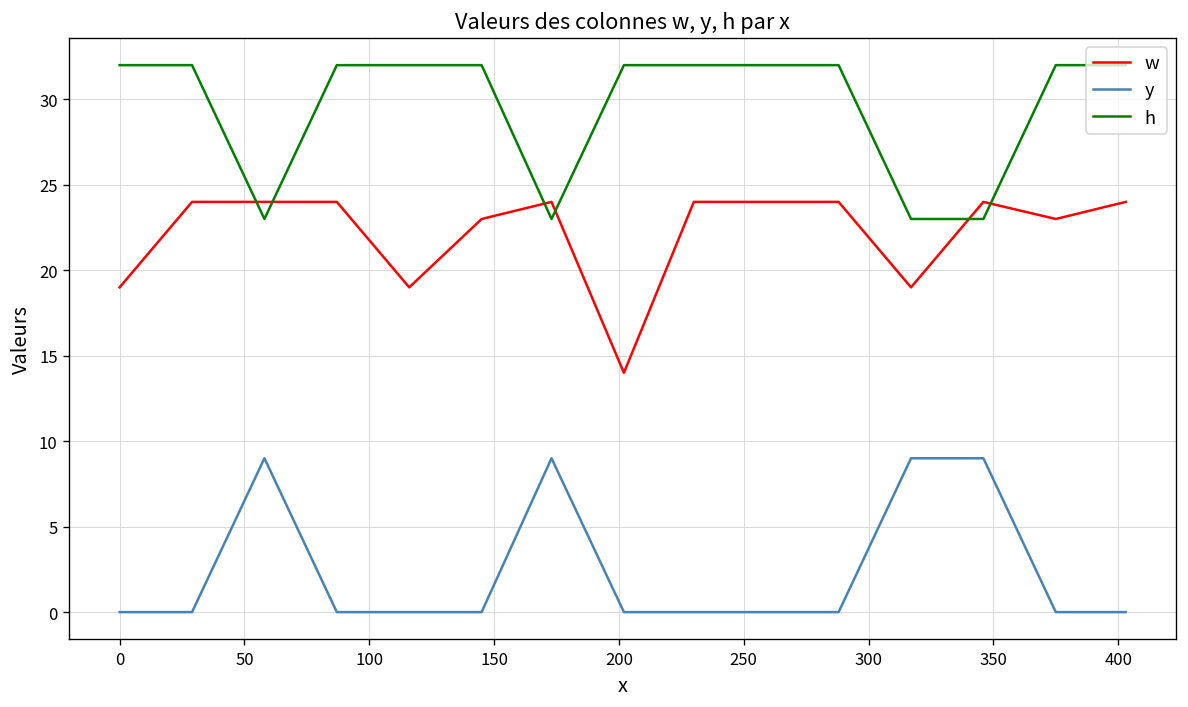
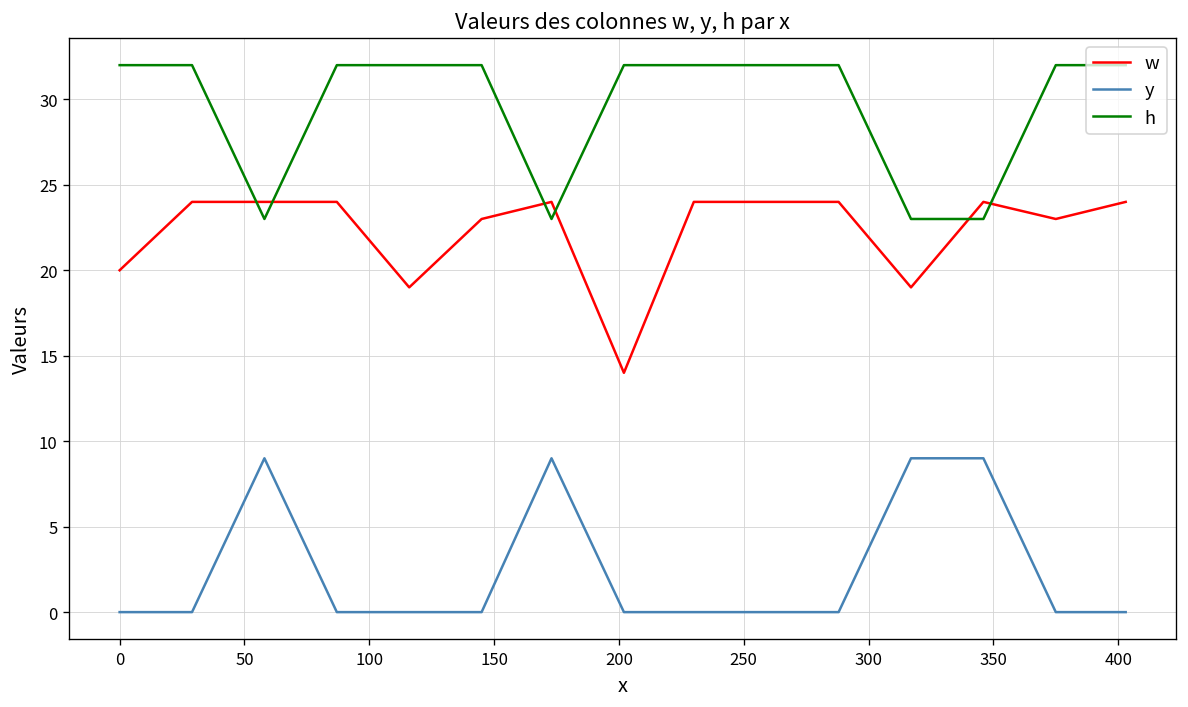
w, 0: 19 -> 20
